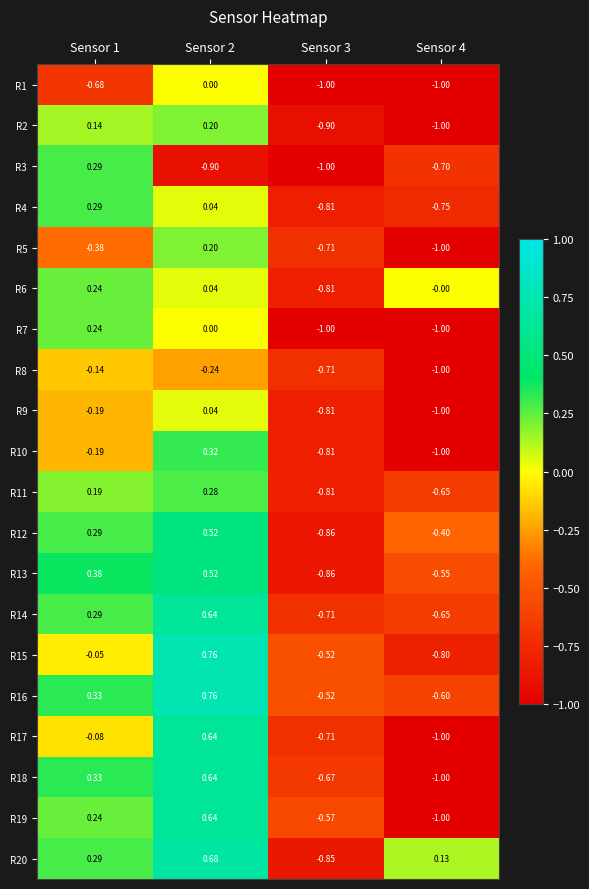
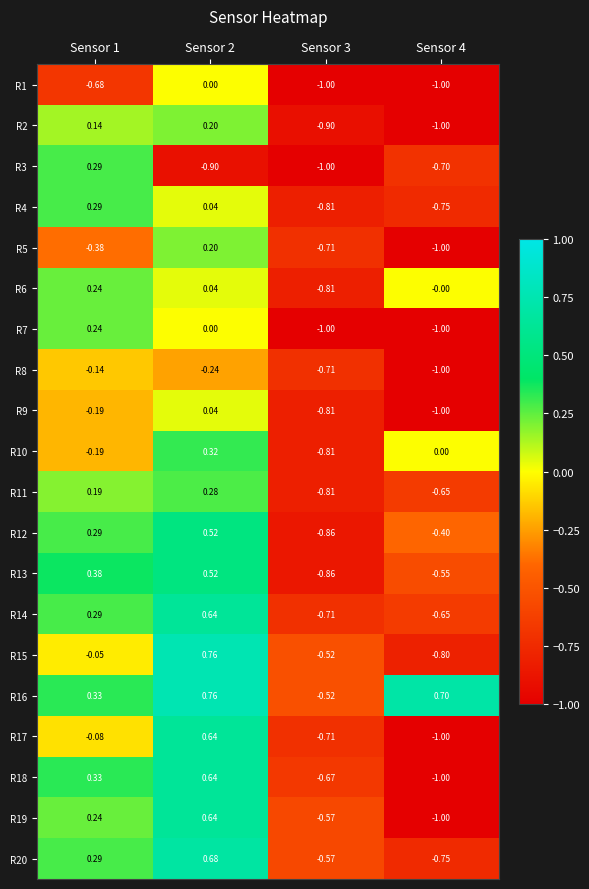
R10, Sensor 4: -1.00 -> 0.00
R16, Sensor 4: -0.60 -> 0.70
R20, Sensor 3: -0.85 -> -0.57
R20, Sensor 4: 0.13 -> -0.75
